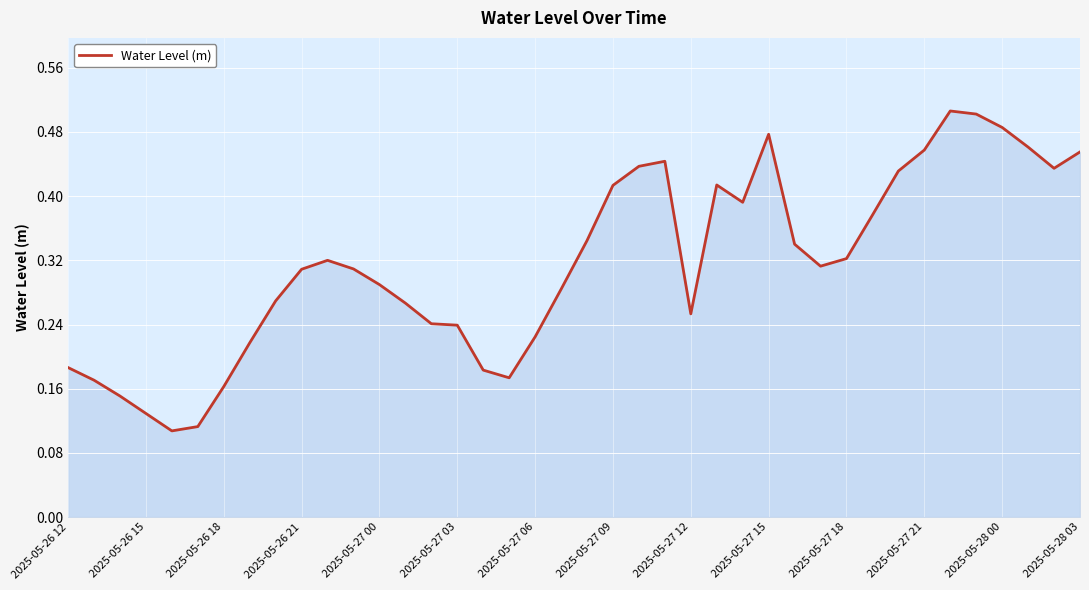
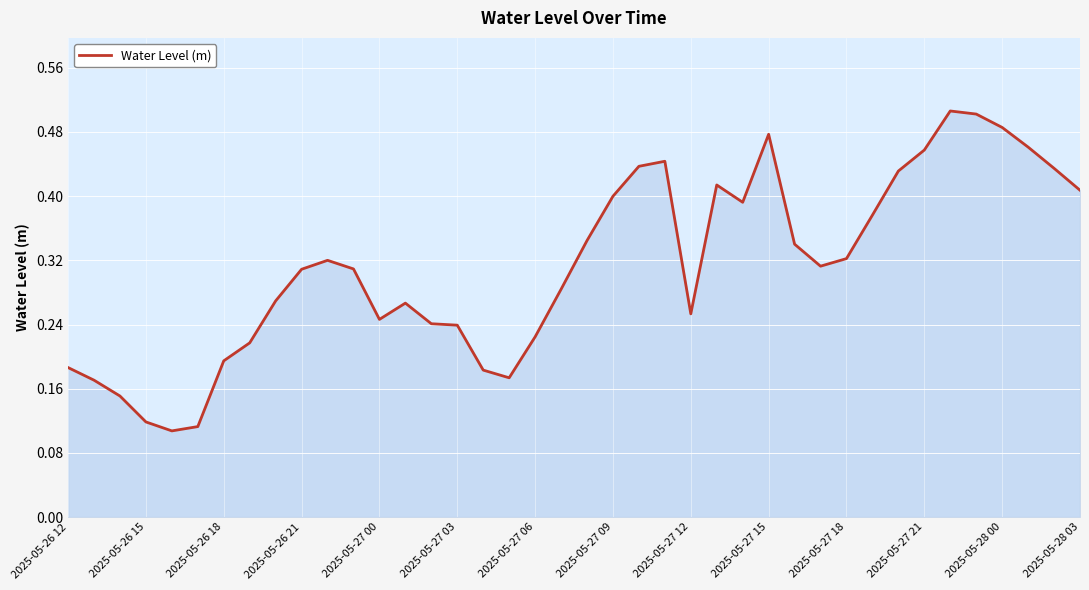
2025-05-26 15: 0.13 -> 0.12
2025-05-26 18: 0.16 -> 0.19
2025-05-27 00: 0.29 -> 0.25
2025-05-27 09: 0.41 -> 0.40
2025-05-28 03: 0.46 -> 0.41
